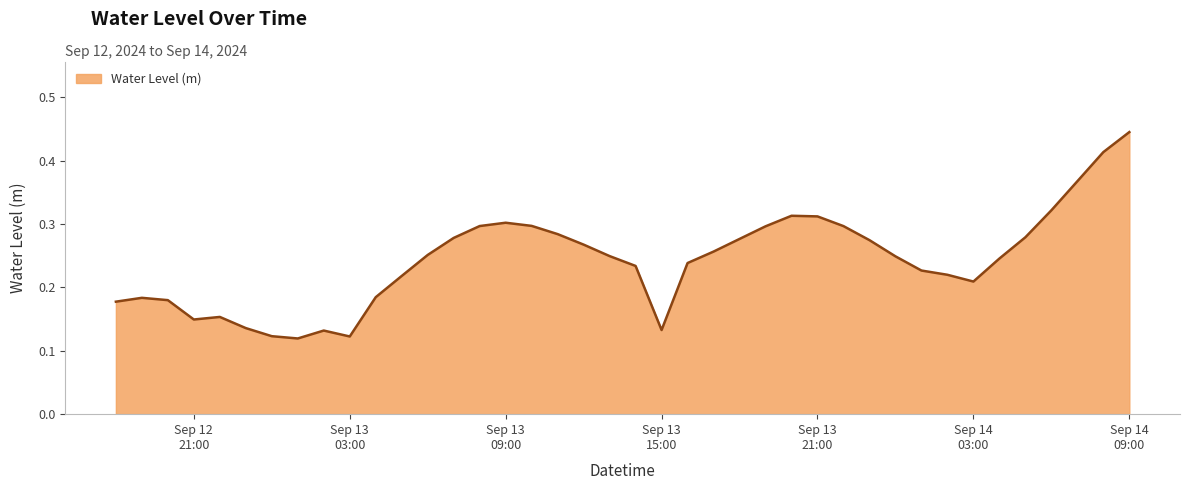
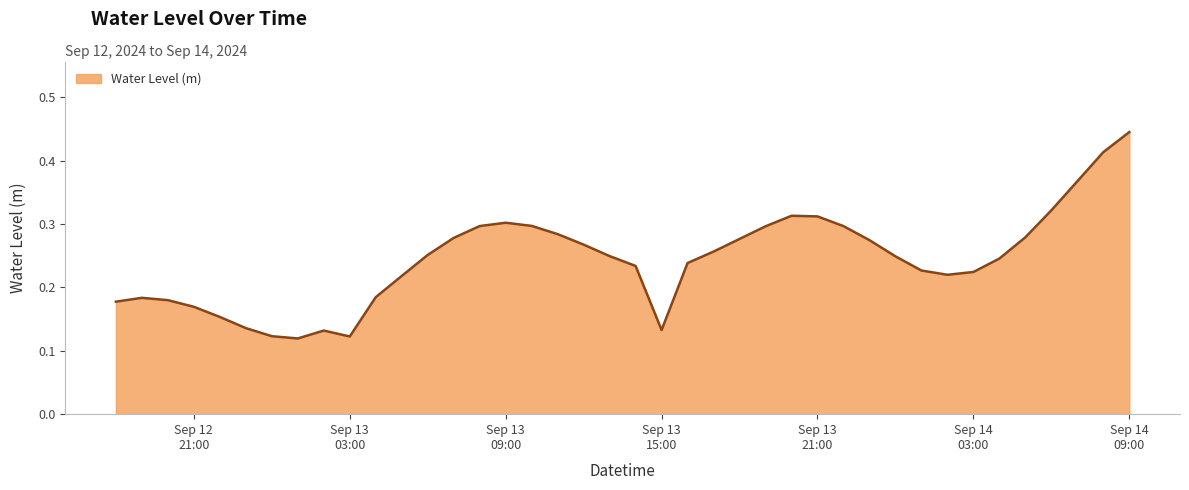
Sep 12 21:00: 0.15 -> 0.17
Sep 14 03:00: 0.21 -> 0.22
